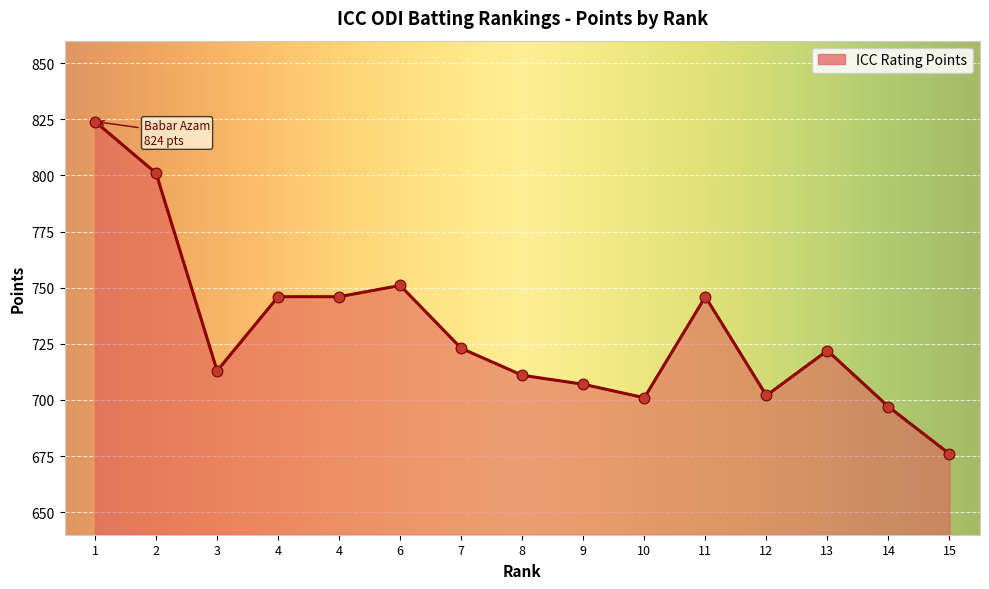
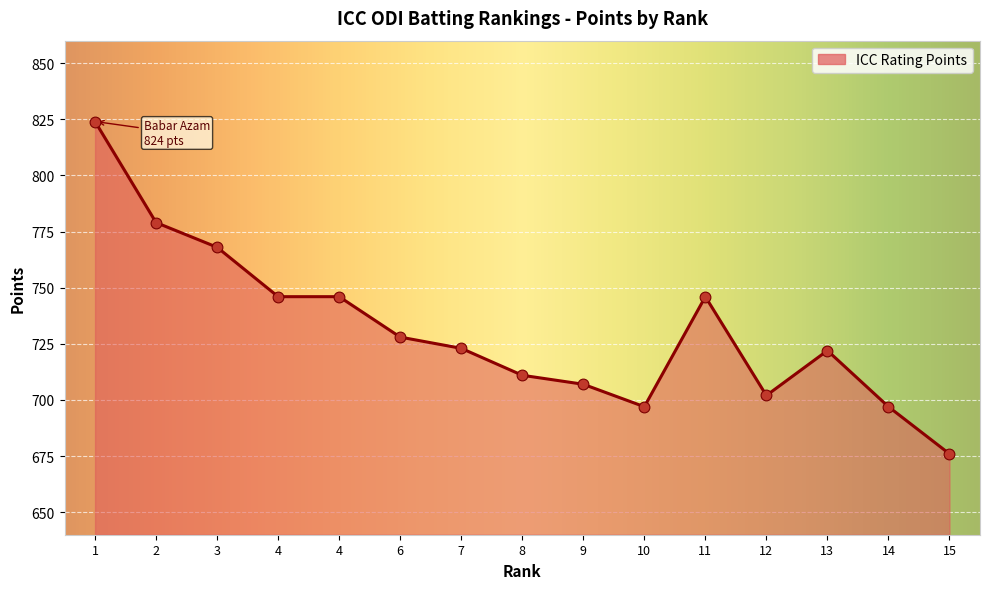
2: 801 -> 779
3: 713 -> 768
6: 751 -> 728
10: 701 -> 697
